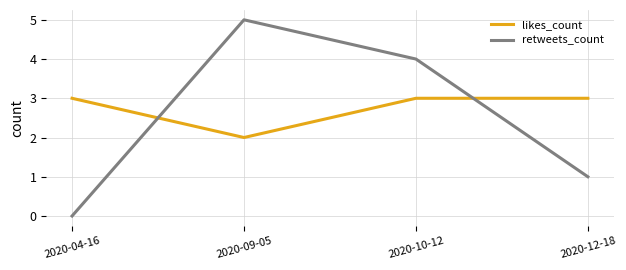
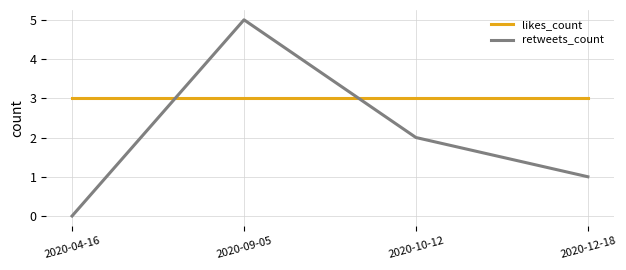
likes_count, 2020-09-05: 2 -> 3
retweets_count, 2020-10-12: 4 -> 2
